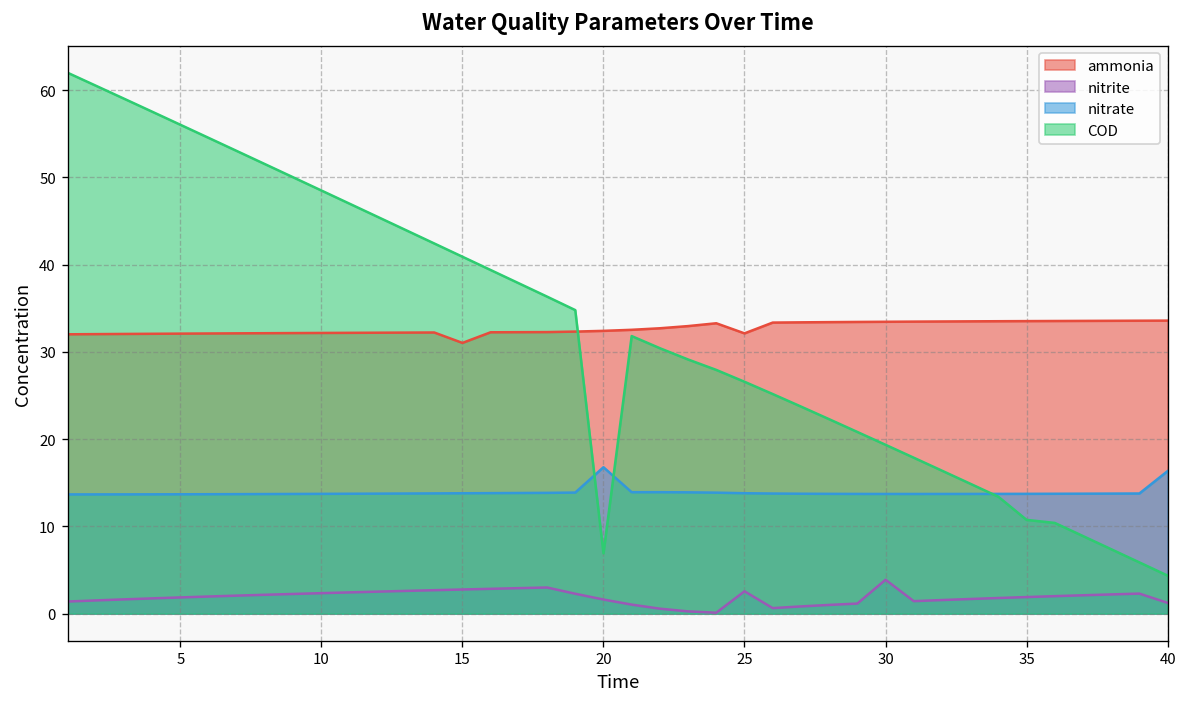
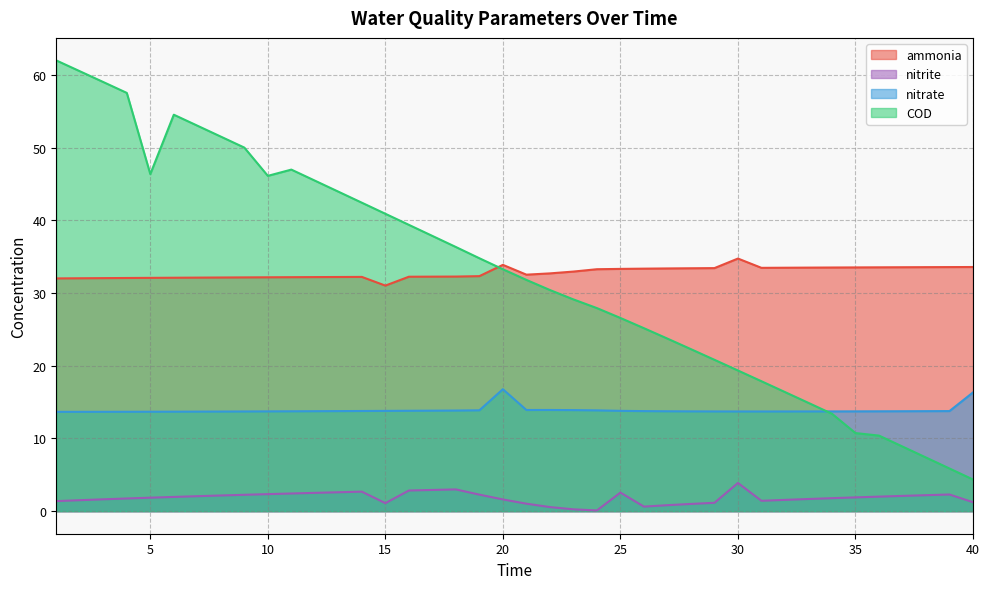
COD, 5: 56 -> 46
COD, 10: 49 -> 46
nitrite, 15: 3 -> 1
ammonia, 20: 32 -> 34
COD, 20: 7 -> 33
ammonia, 25: 32 -> 33
ammonia, 30: 33 -> 35
